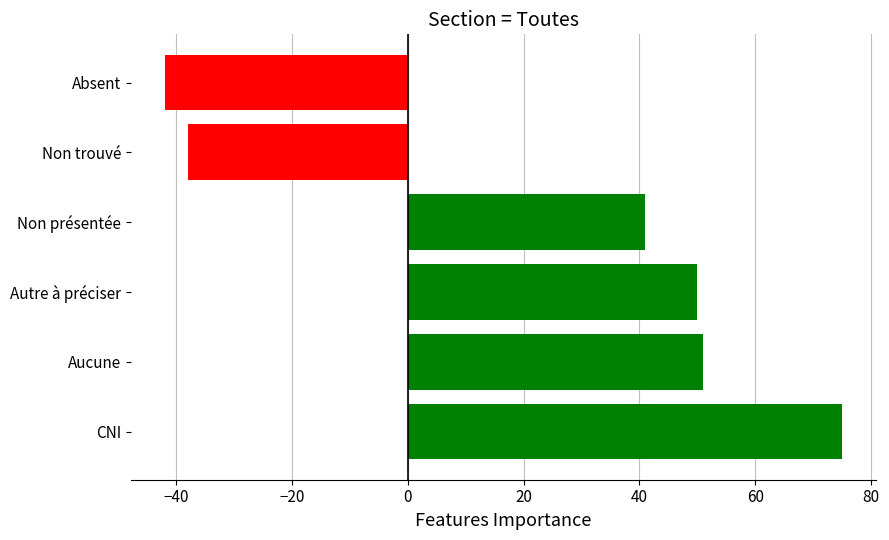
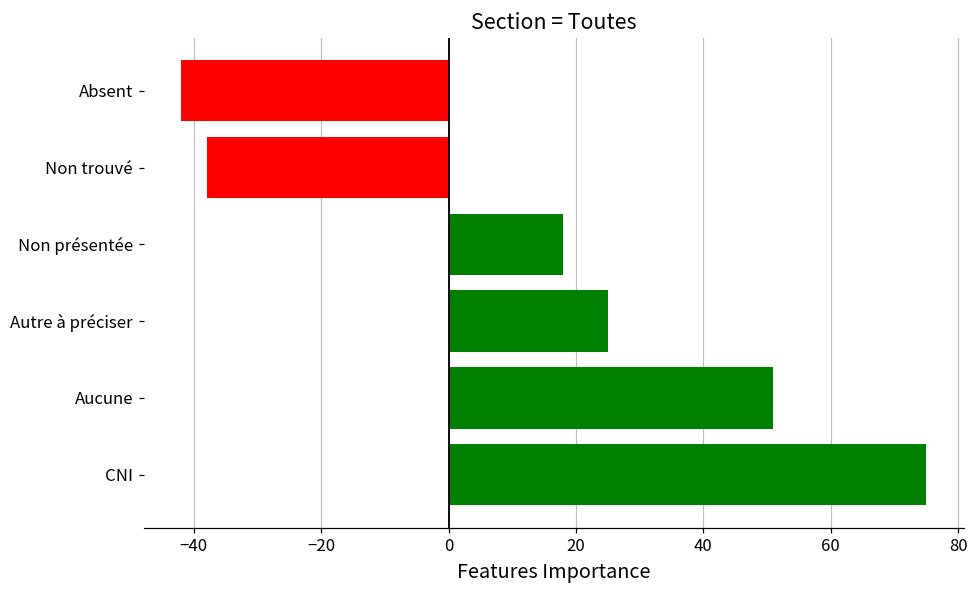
Non présentée: 41 -> 18
Autre à préciser: 50 -> 25
